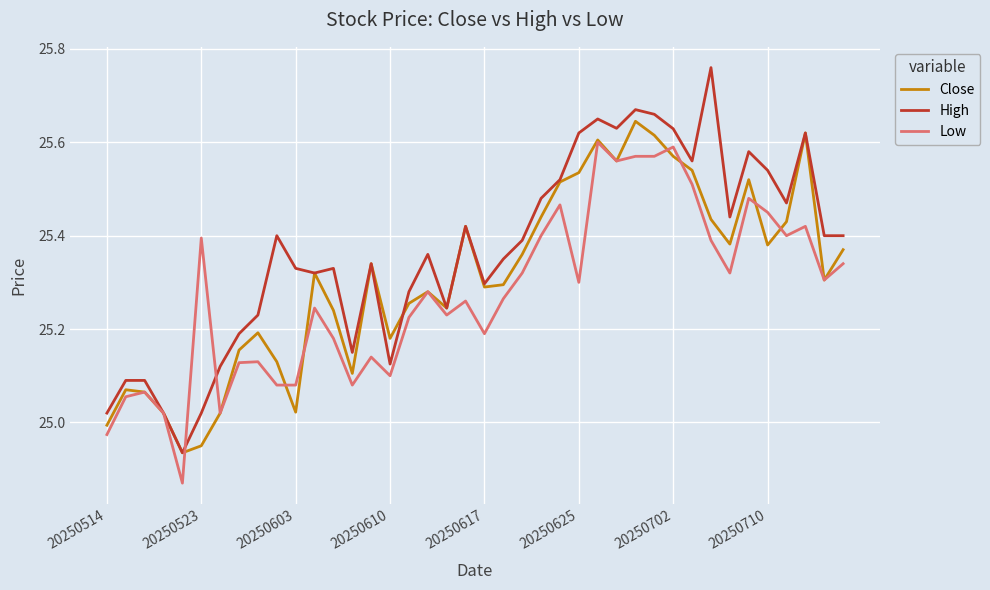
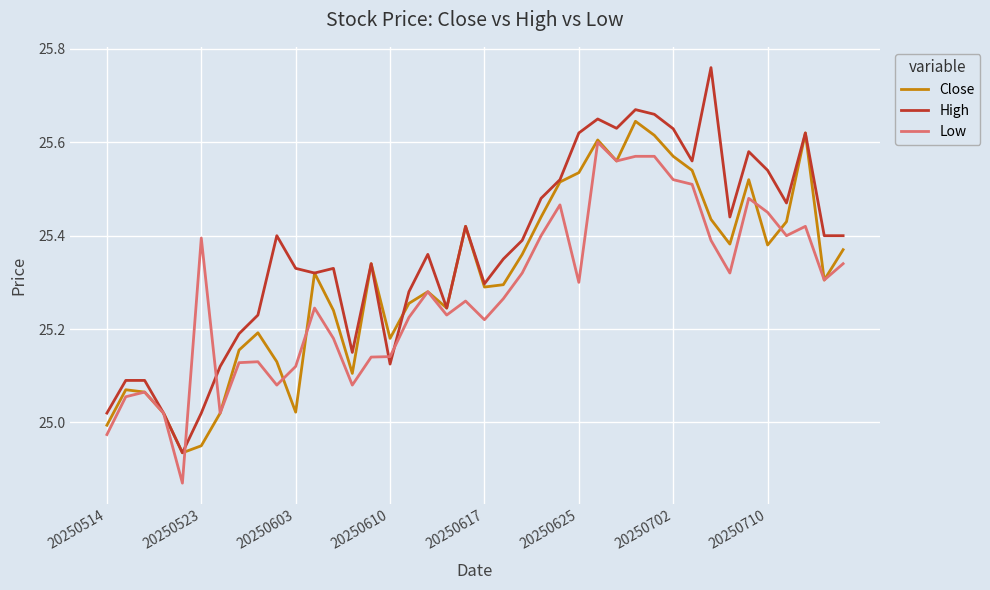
Low, 20250603: 25.08 -> 25.12
Low, 20250610: 25.10 -> 25.14
Low, 20250617: 25.19 -> 25.22
Low, 20250702: 25.59 -> 25.52
